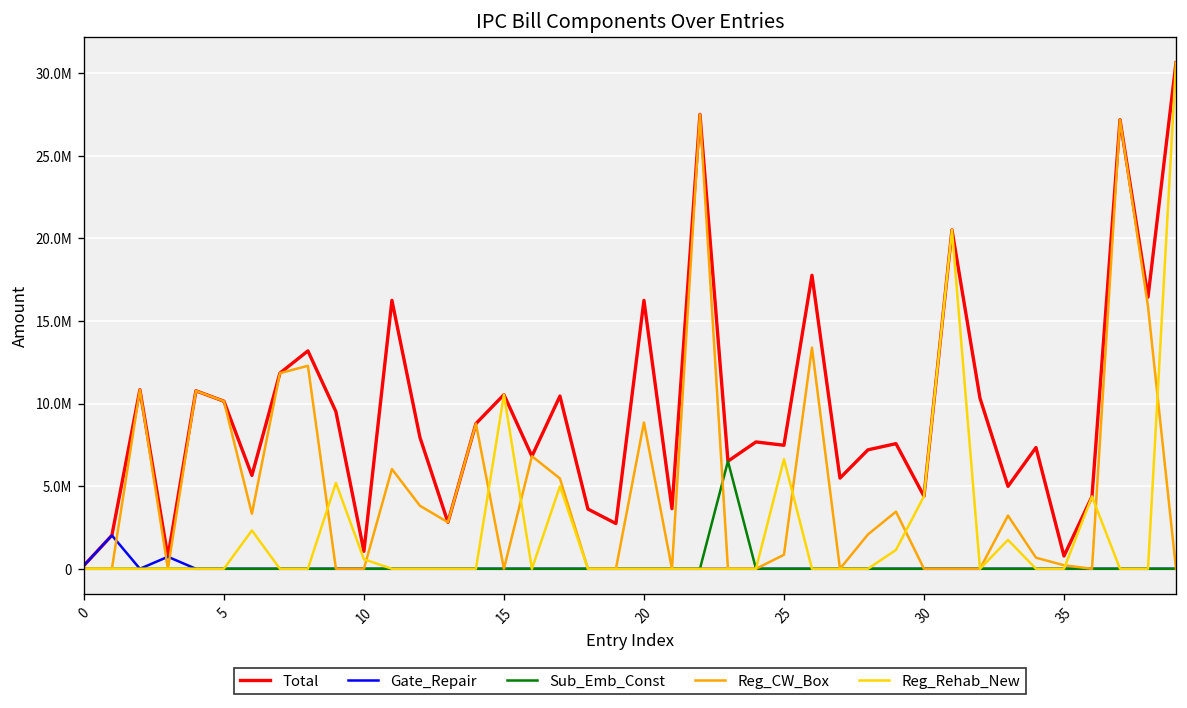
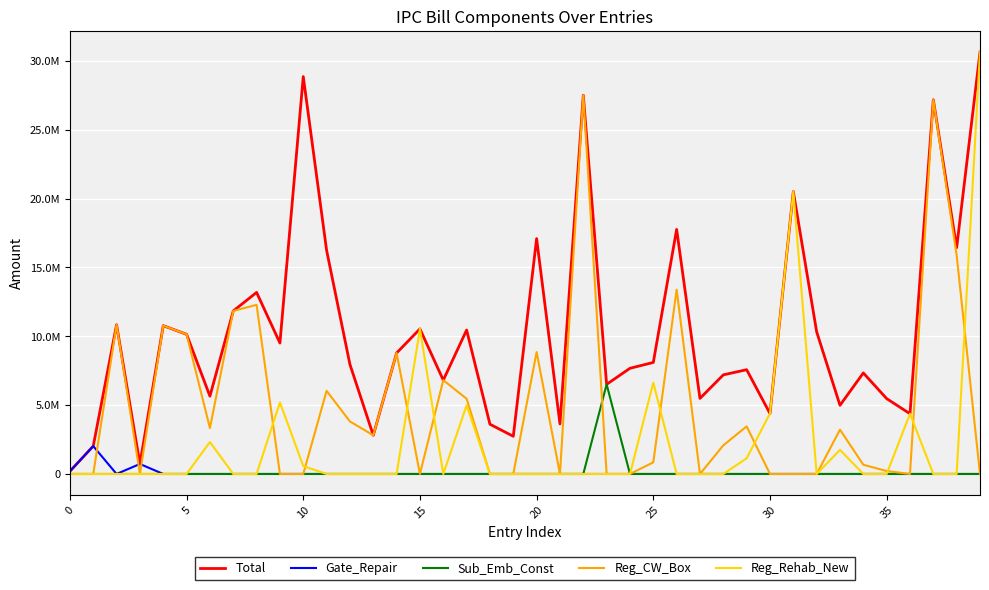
Total, 10: 1100000 -> 28900000
Total, 20: 16200000 -> 17100000
Total, 25: 7500000 -> 8100000
Total, 35: 800000 -> 5500000
